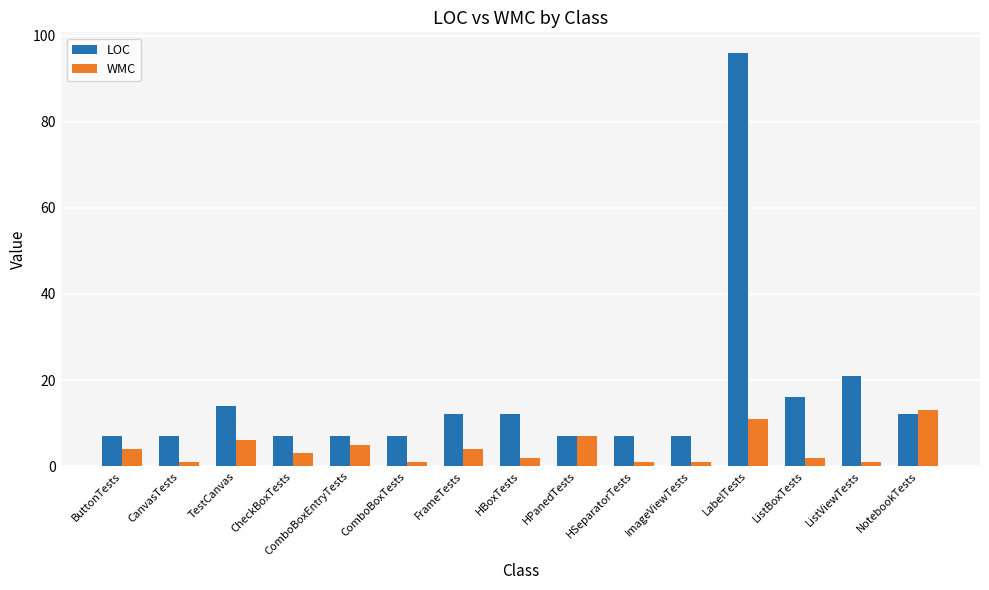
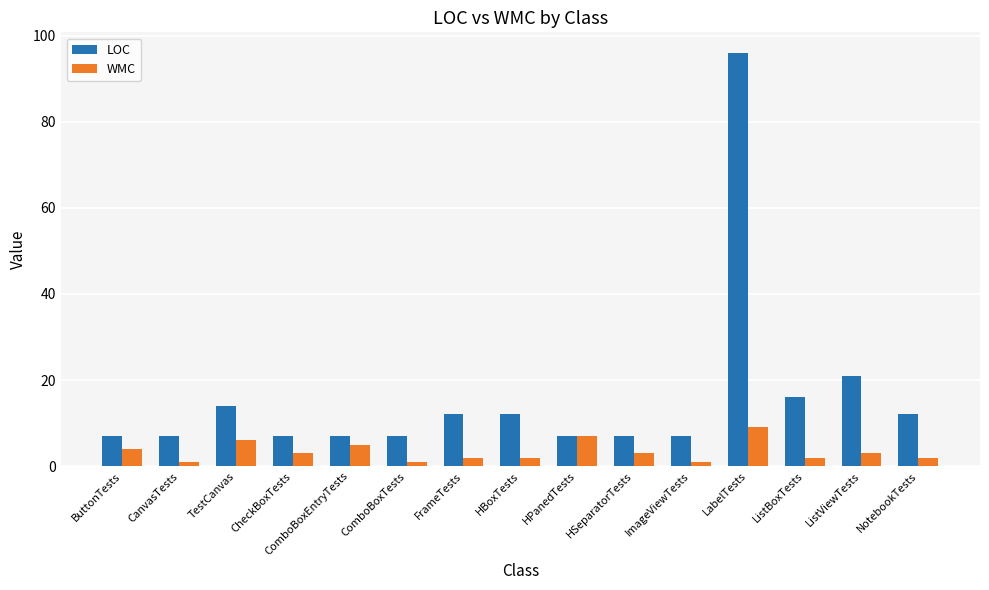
WMC, FrameTests: 4 -> 2
WMC, HSeparatorTests: 1 -> 3
WMC, LabelTests: 11 -> 9
WMC, ListViewTests: 1 -> 3
WMC, NotebookTests: 13 -> 2
